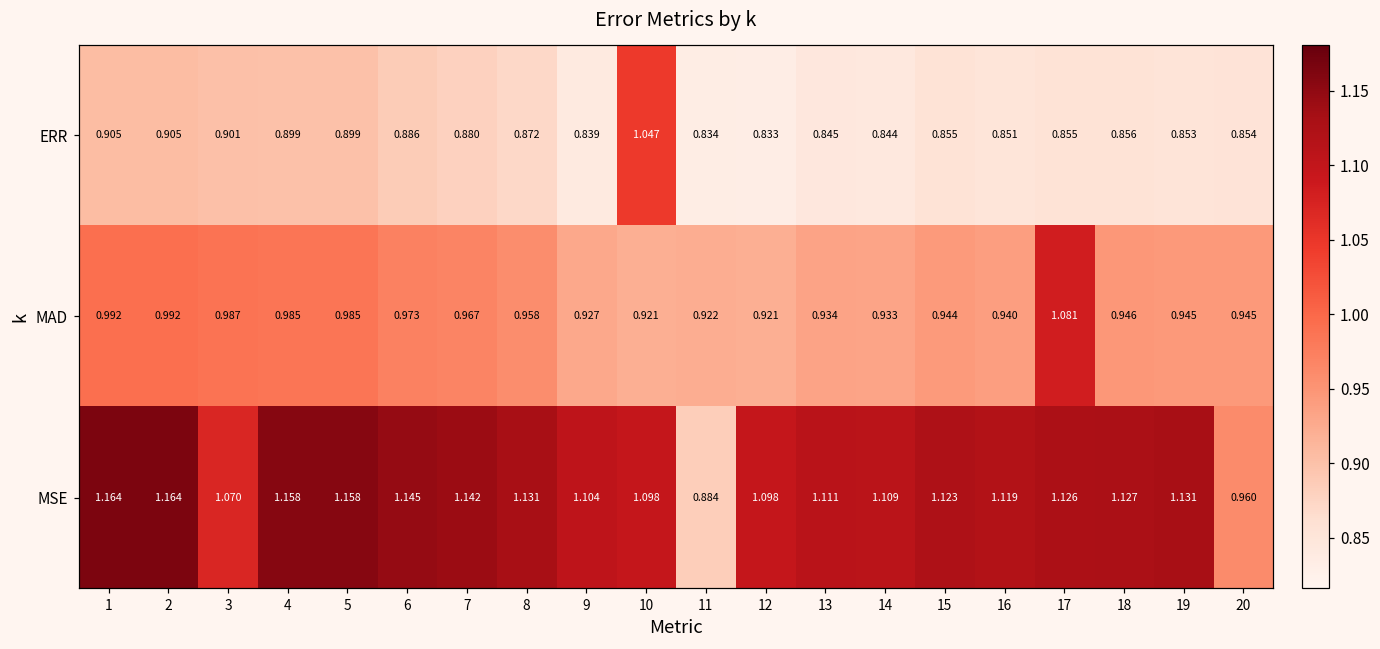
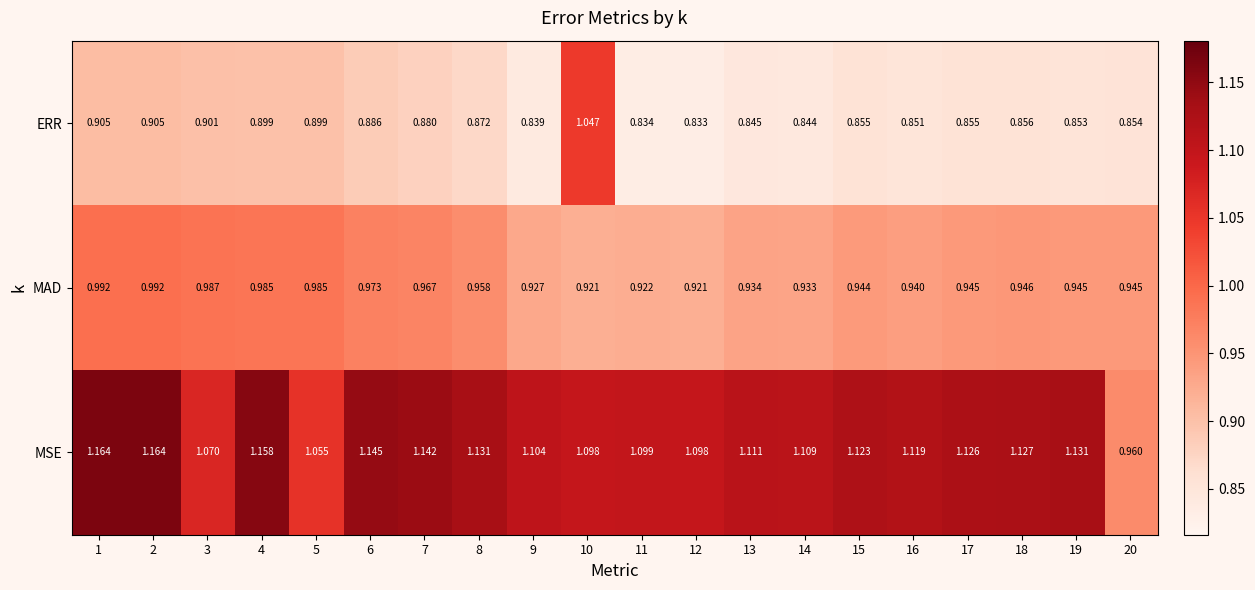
MAD, 17: 1.081 -> 0.945
MSE, 5: 1.158 -> 1.055
MSE, 11: 0.884 -> 1.099
